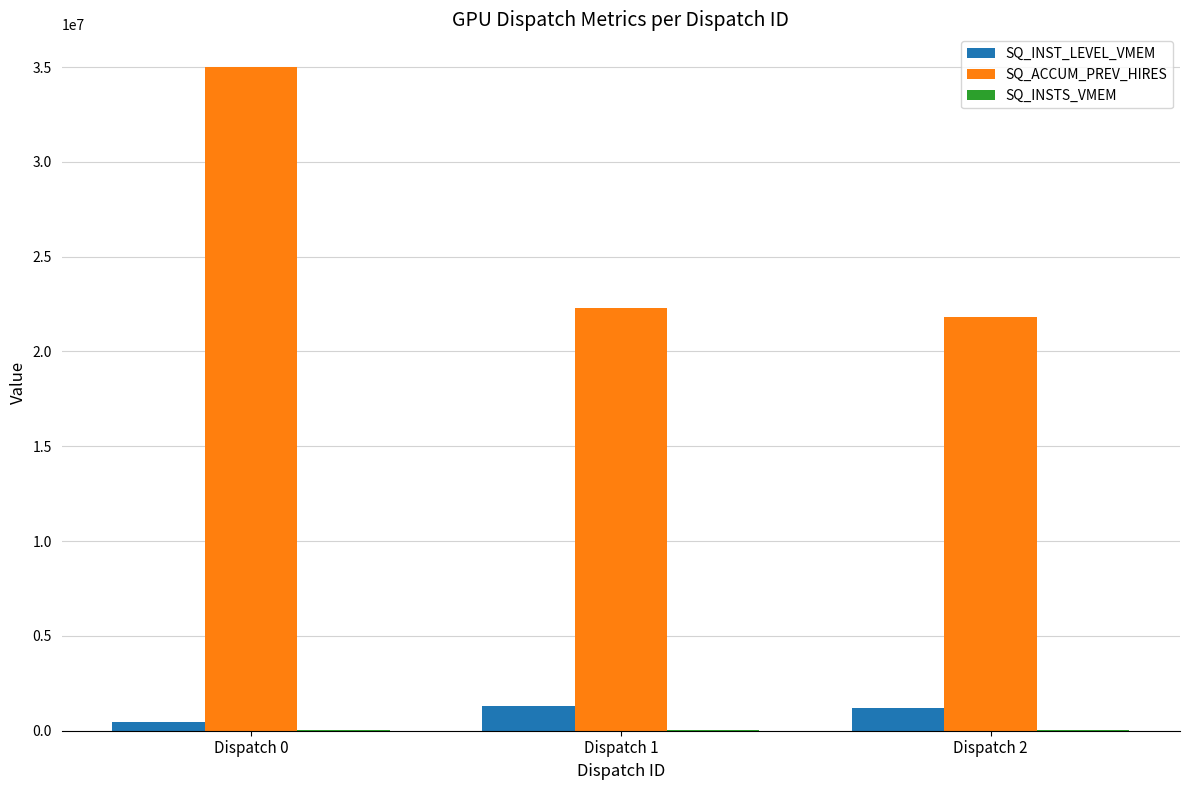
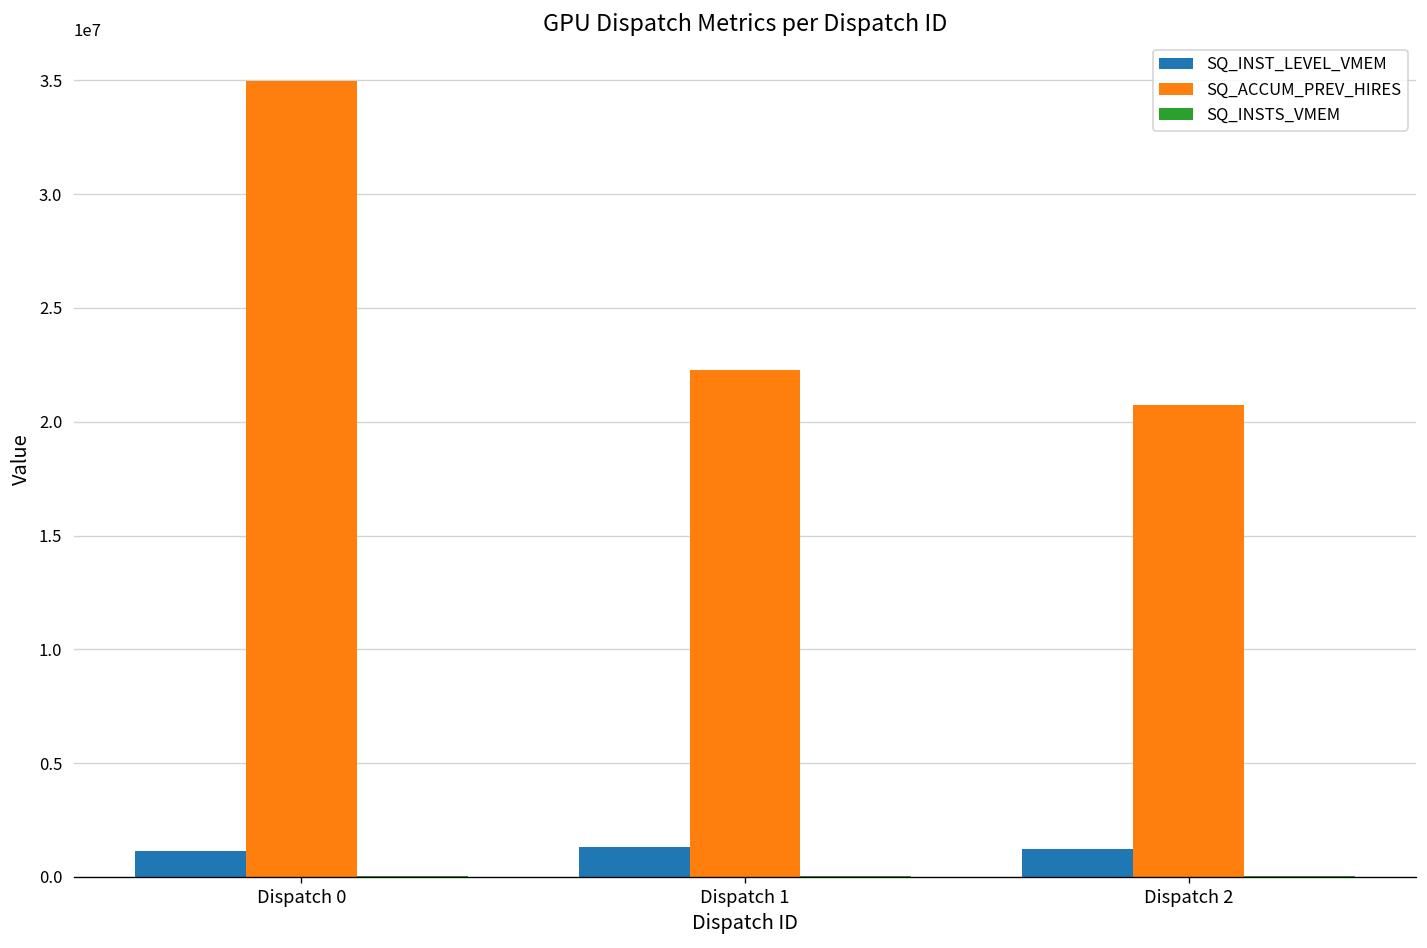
SQ_INST_LEVEL_VMEM, Dispatch 0: 400000 -> 1100000
SQ_ACCUM_PREV_HIRES, Dispatch 2: 21800000 -> 20800000
